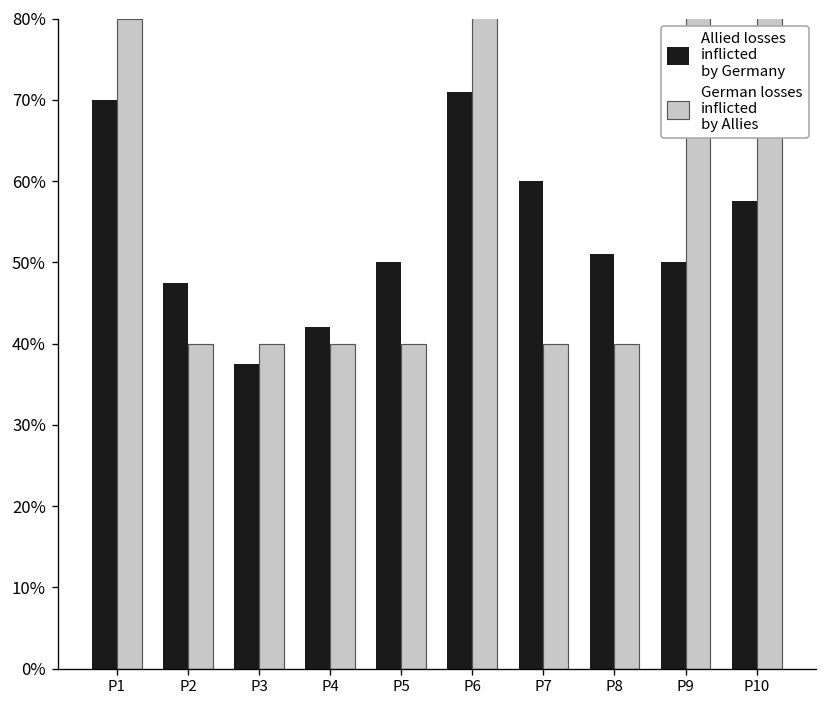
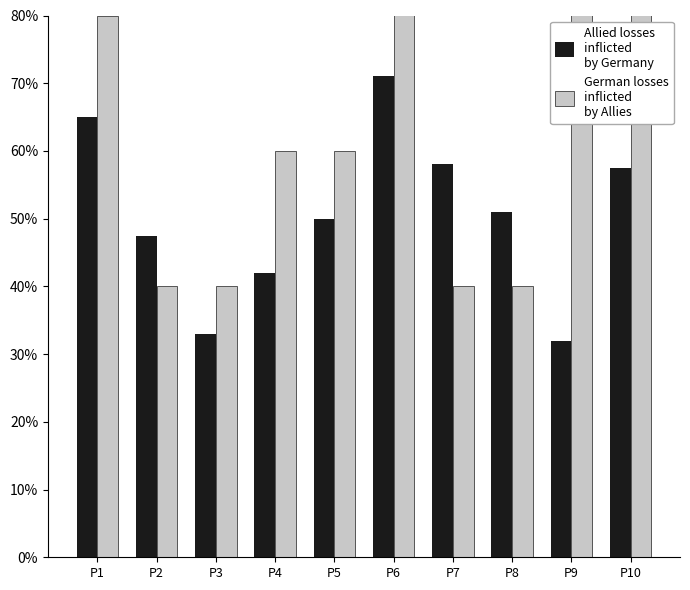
Allied losses inflicted by Germany, P1: 70% -> 65%
Allied losses inflicted by Germany, P3: 38% -> 33%
German losses inflicted by Allies, P4: 40% -> 60%
German losses inflicted by Allies, P5: 40% -> 60%
Allied losses inflicted by Germany, P7: 60% -> 58%
Allied losses inflicted by Germany, P9: 50% -> 32%
